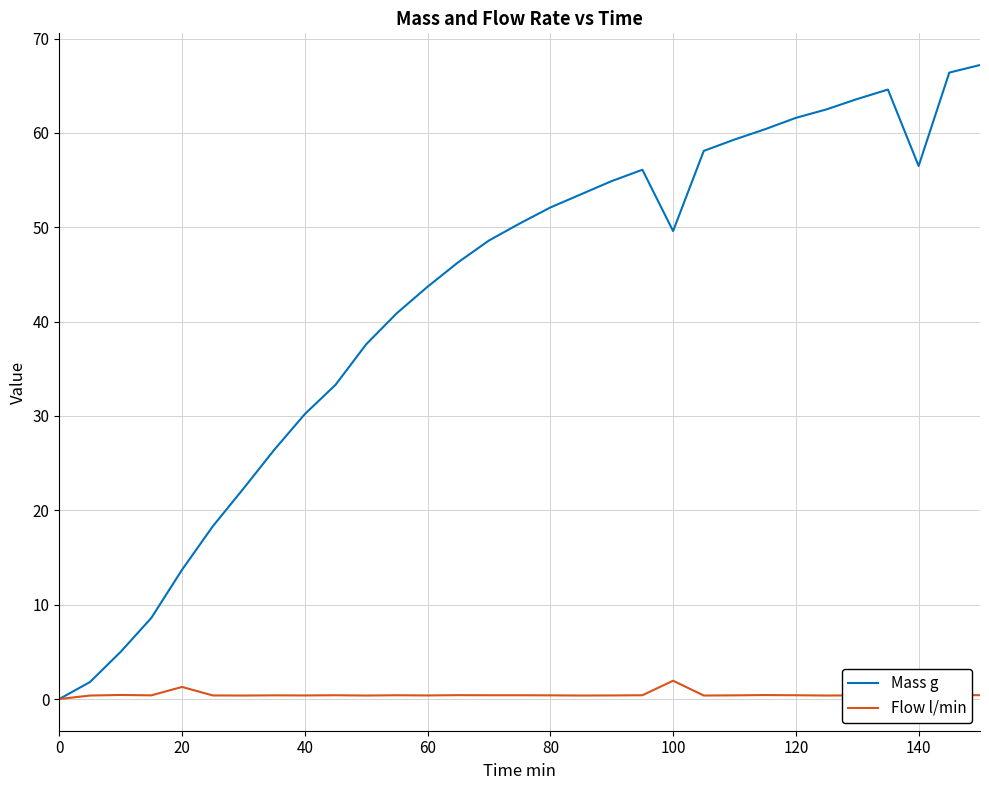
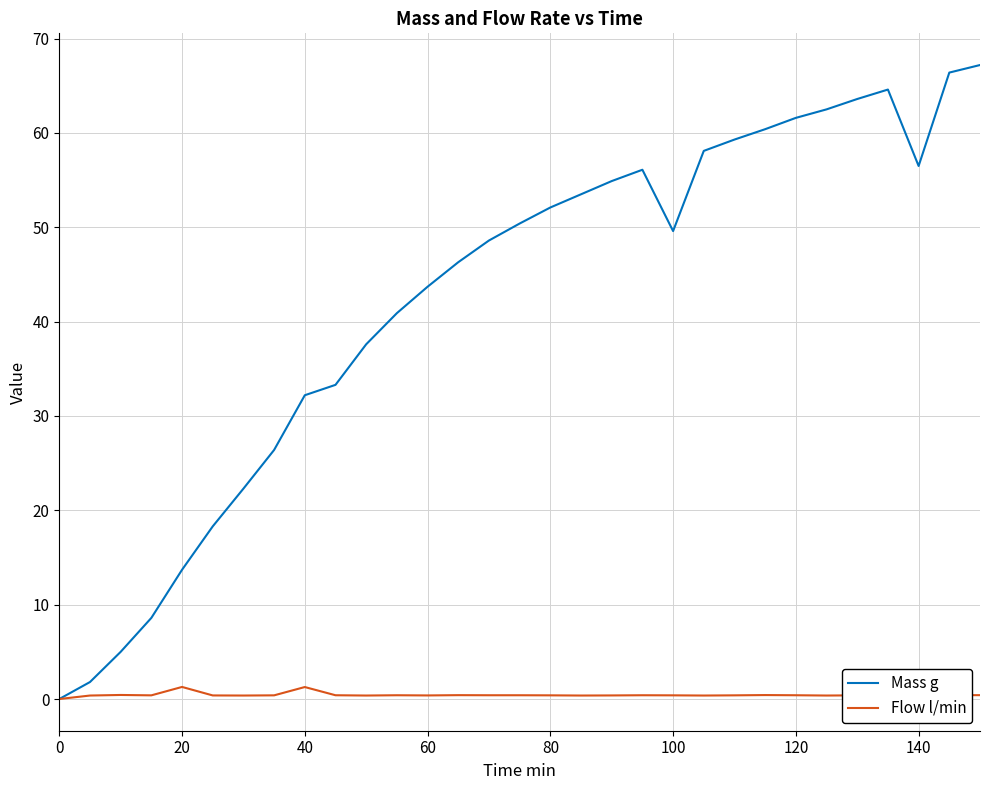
Mass g, 40: 30 -> 32
Flow l/min, 40: 0 -> 1
Flow l/min, 100: 2 -> 0
